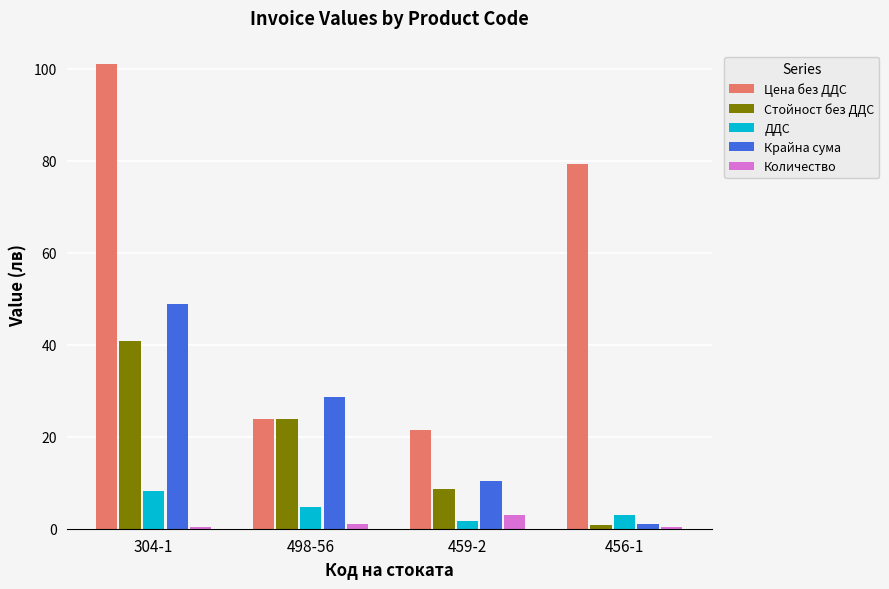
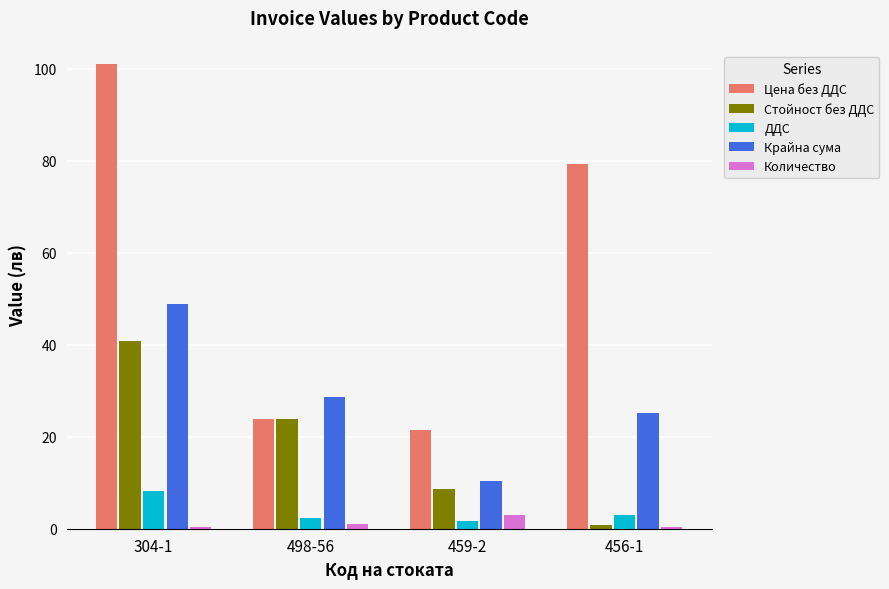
ДДС, 498-56: 5 -> 2
Крайна сума, 456-1: 1 -> 25
